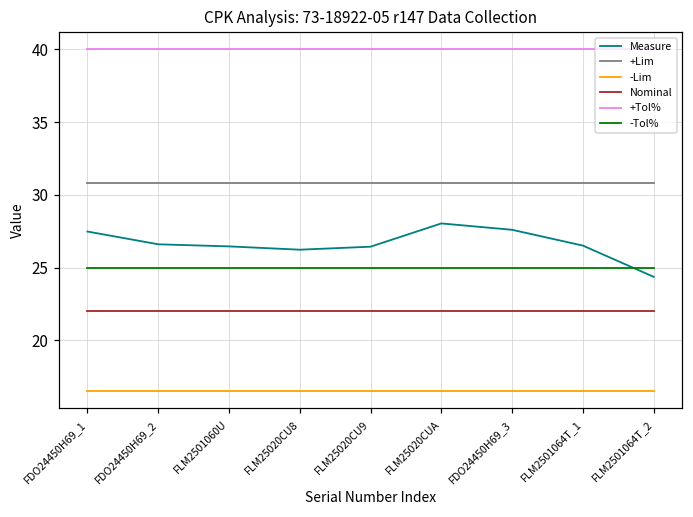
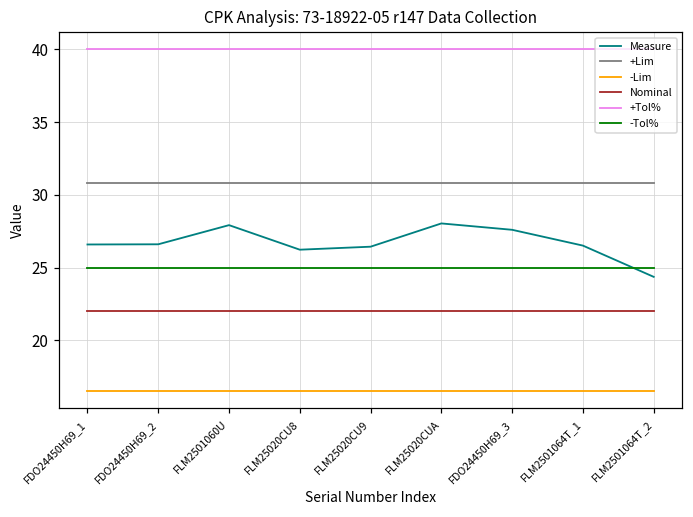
Measure, FDO24450H69_1: 27.5 -> 26.6
Measure, FLM2501060U: 26.5 -> 27.9
